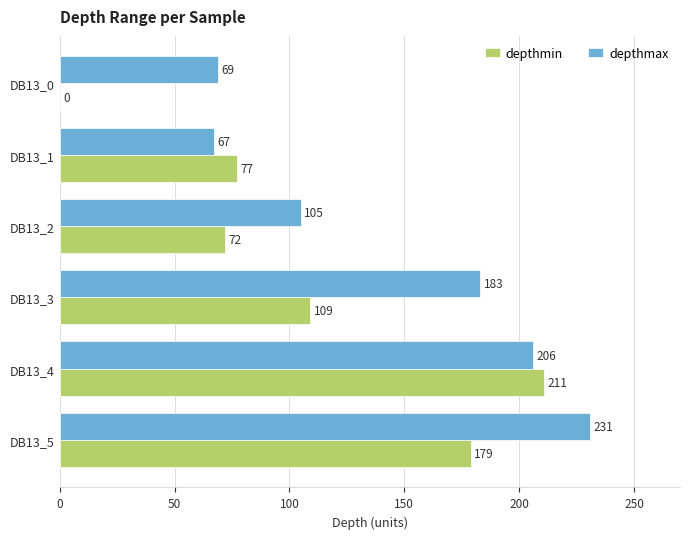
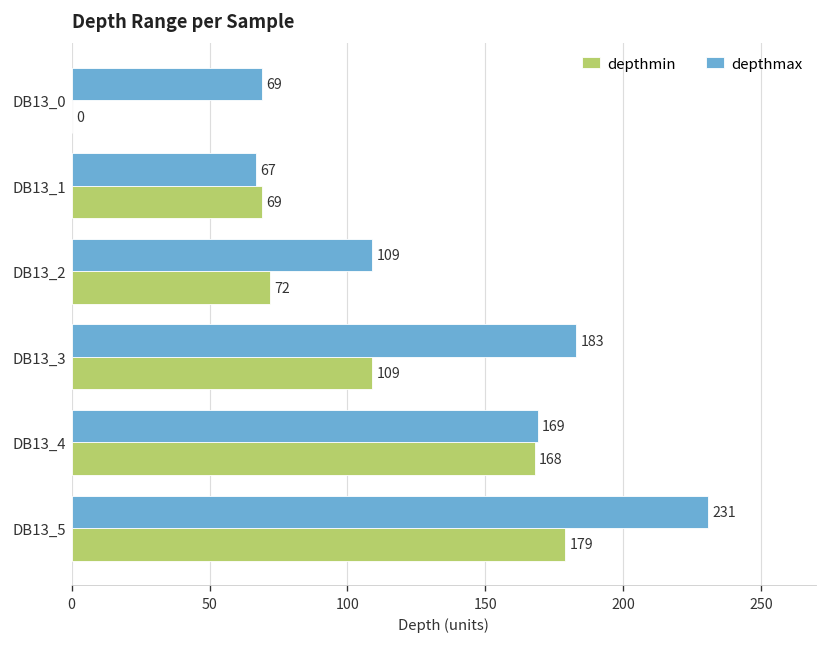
depthmin, DB13_1: 77 -> 69
depthmax, DB13_2: 105 -> 109
depthmax, DB13_4: 206 -> 169
depthmin, DB13_4: 211 -> 168
